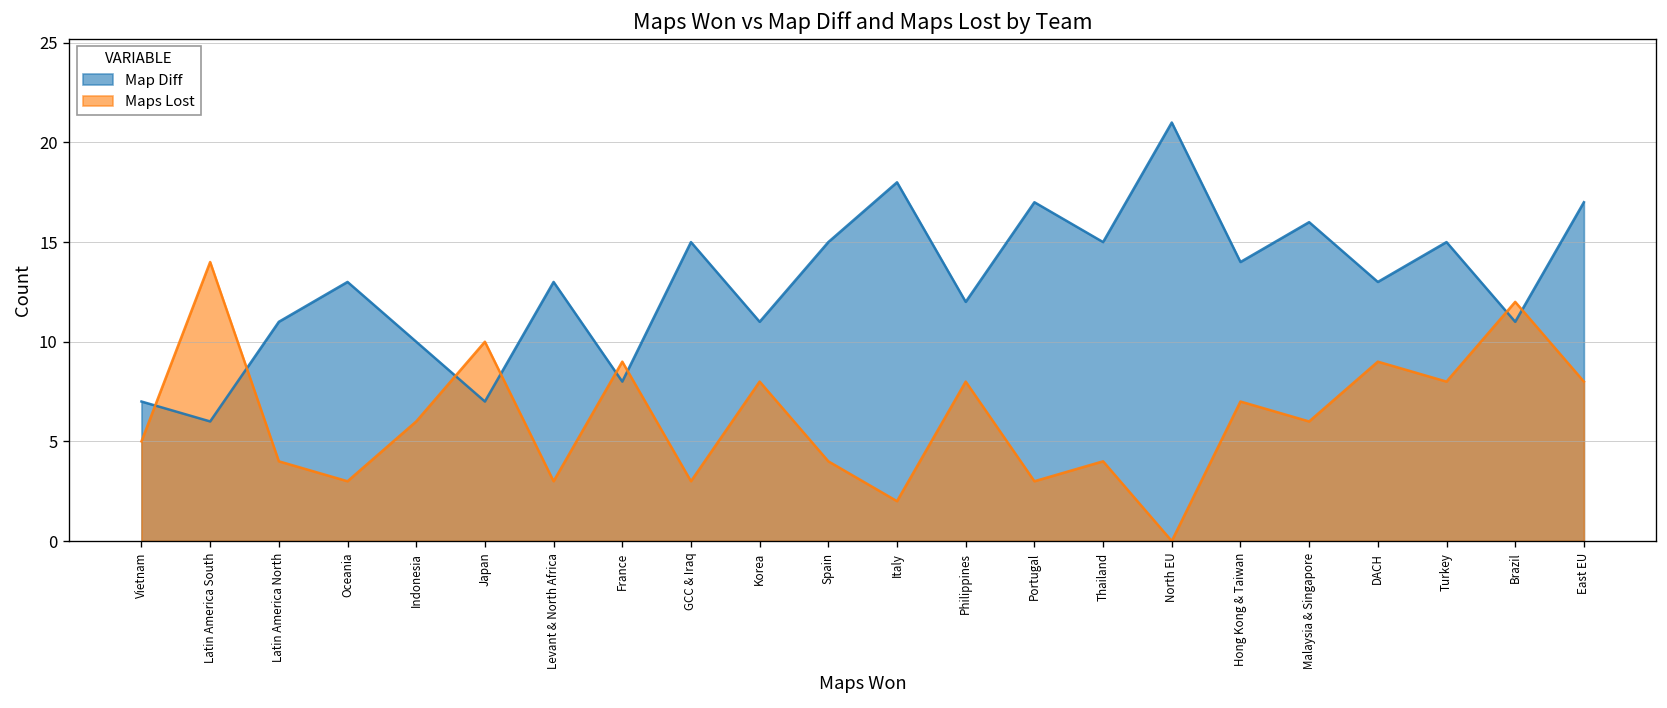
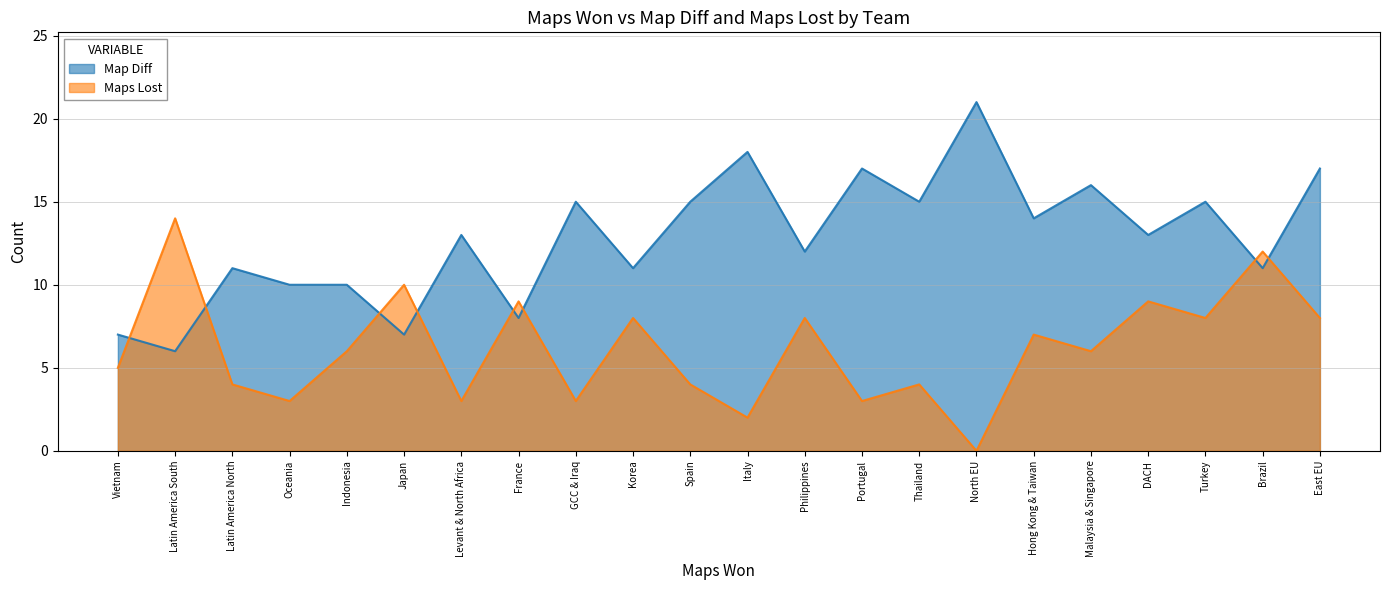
Map Diff, Oceania: 13 -> 10
